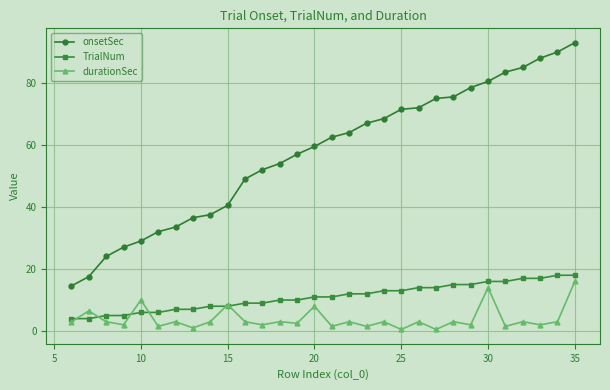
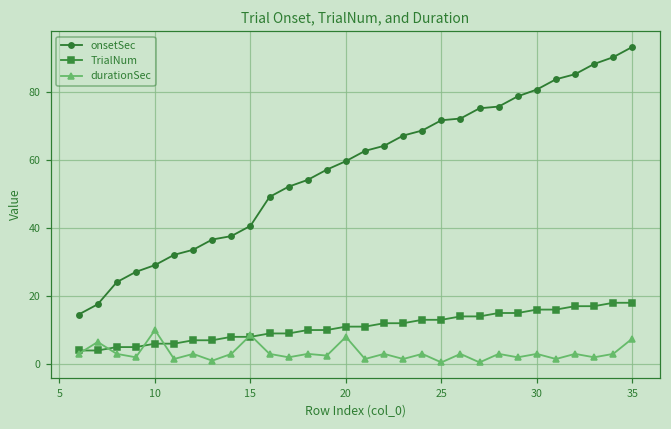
durationSec, 30: 14 -> 3
durationSec, 35: 16 -> 8
